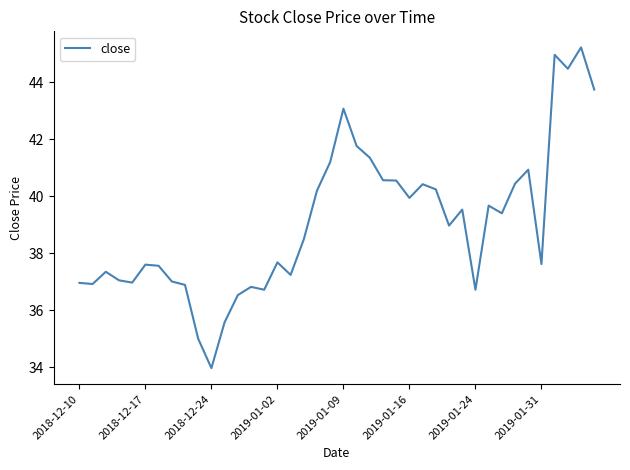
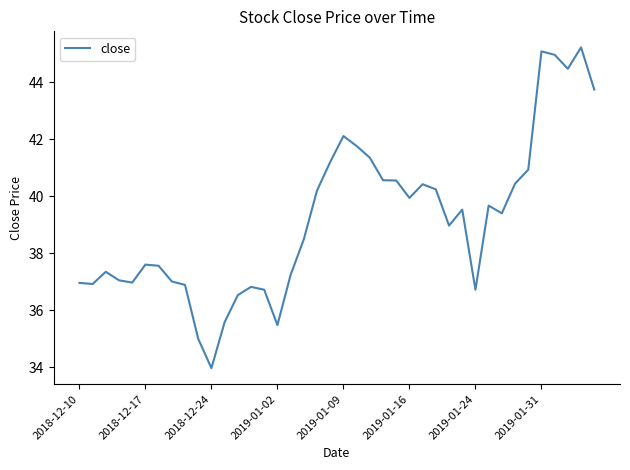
2019-01-02: 37.7 -> 35.5
2019-01-09: 43.1 -> 42.1
2019-01-31: 37.6 -> 45.1
